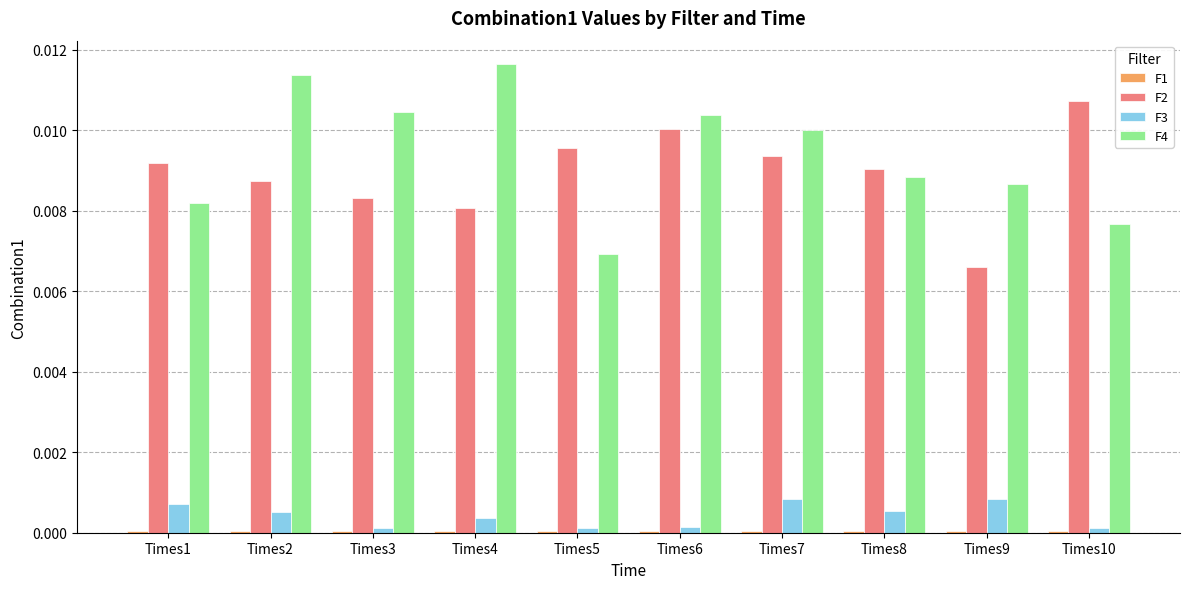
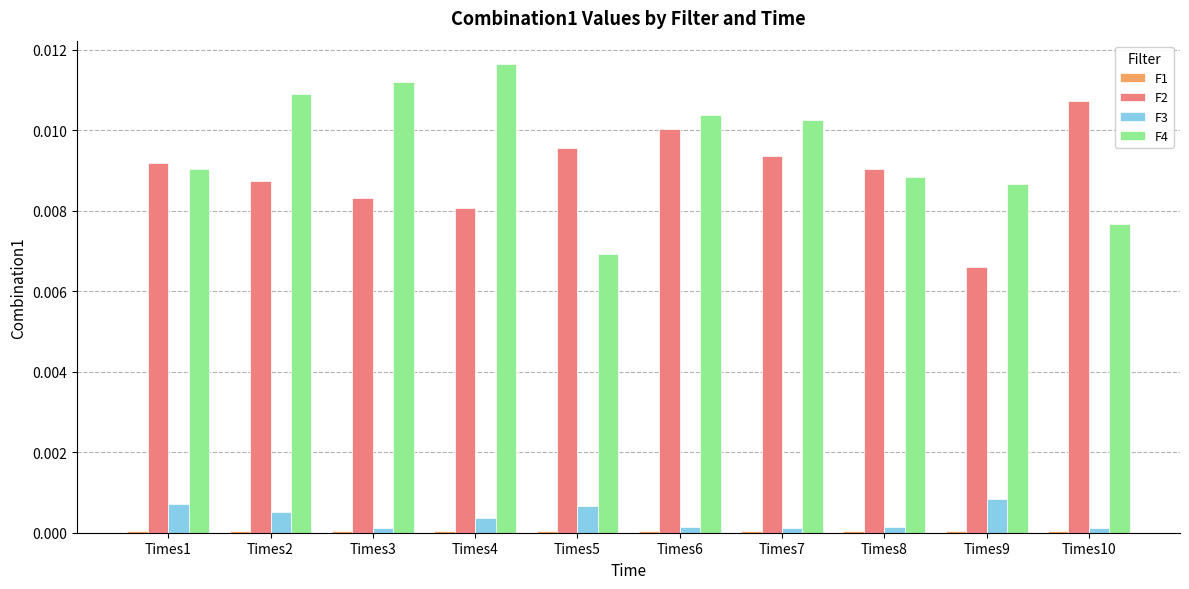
F4, Times1: 0.0082 -> 0.0090
F4, Times2: 0.0114 -> 0.0109
F4, Times3: 0.0105 -> 0.0112
F3, Times5: 0.0001 -> 0.0007
F3, Times7: 0.0008 -> 0.0001
F4, Times7: 0.0100 -> 0.0103
F3, Times8: 0.0005 -> 0.0001
